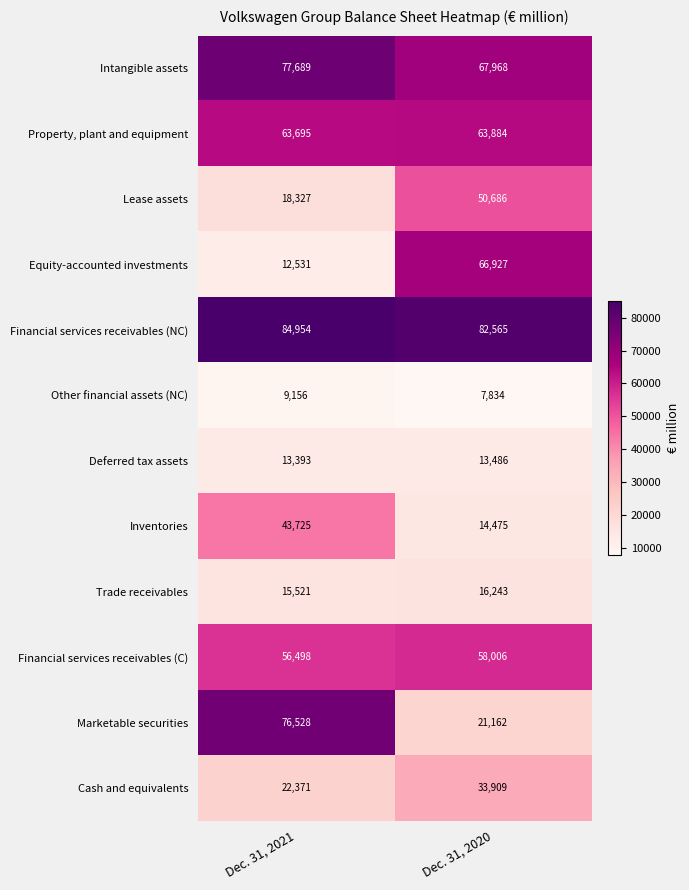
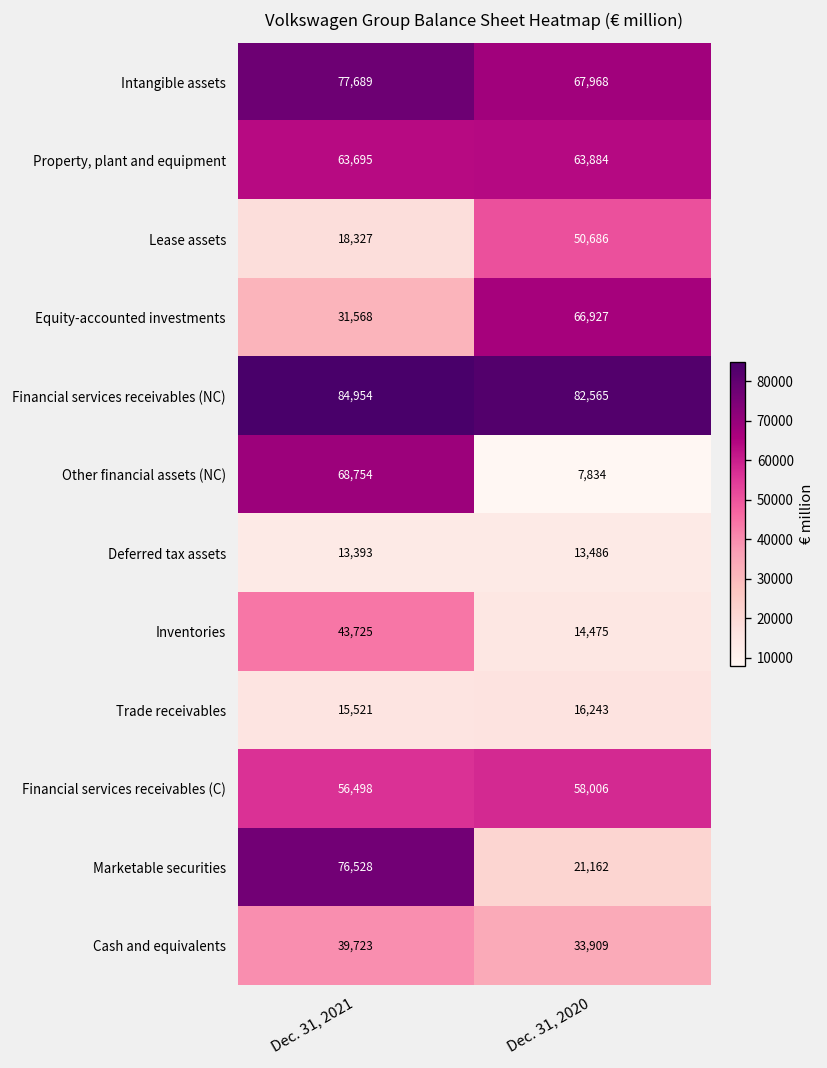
Equity-accounted investments, Dec. 31, 2021: 12,531 -> 31,568
Other financial assets (NC), Dec. 31, 2021: 9,156 -> 68,754
Cash and equivalents, Dec. 31, 2021: 22,371 -> 39,723
